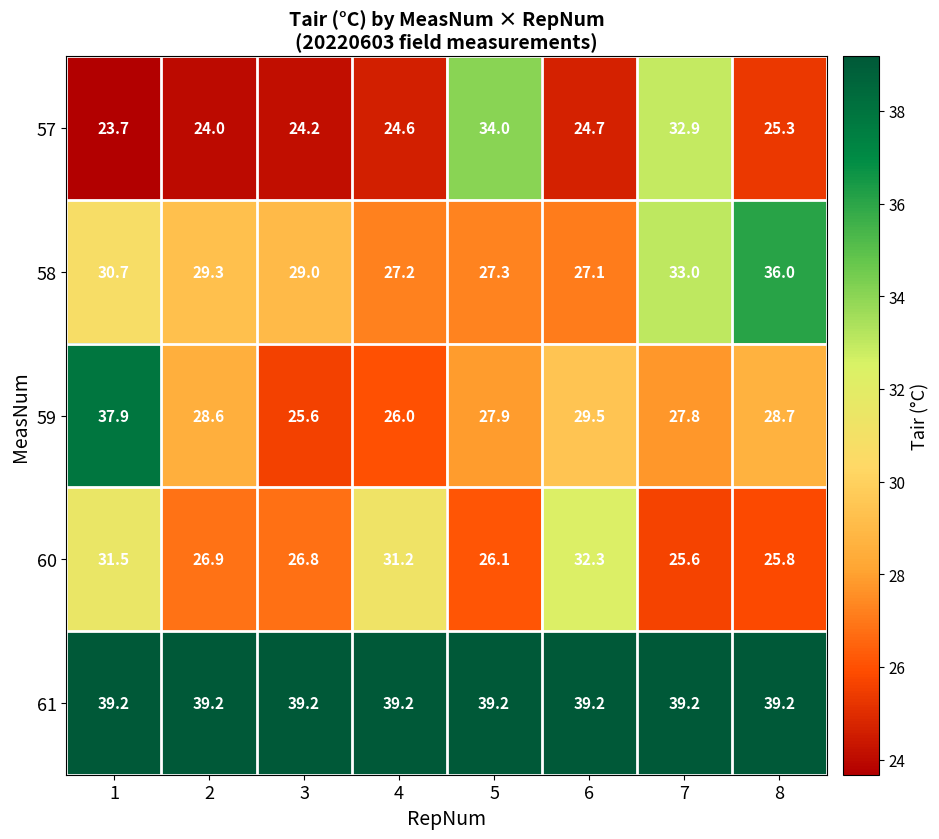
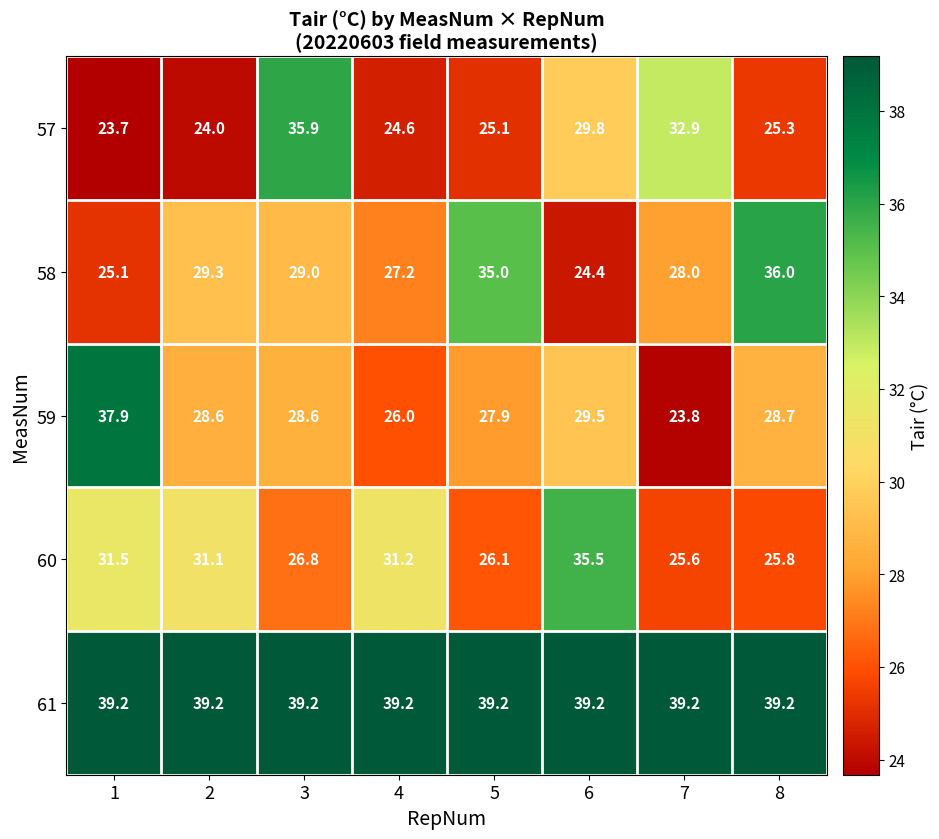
57, 3: 24.2 -> 35.9
57, 5: 34.0 -> 25.1
57, 6: 24.7 -> 29.8
58, 1: 30.7 -> 25.1
58, 5: 27.3 -> 35.0
58, 6: 27.1 -> 24.4
58, 7: 33.0 -> 28.0
59, 3: 25.6 -> 28.6
59, 7: 27.8 -> 23.8
60, 2: 26.9 -> 31.1
60, 6: 32.3 -> 35.5
